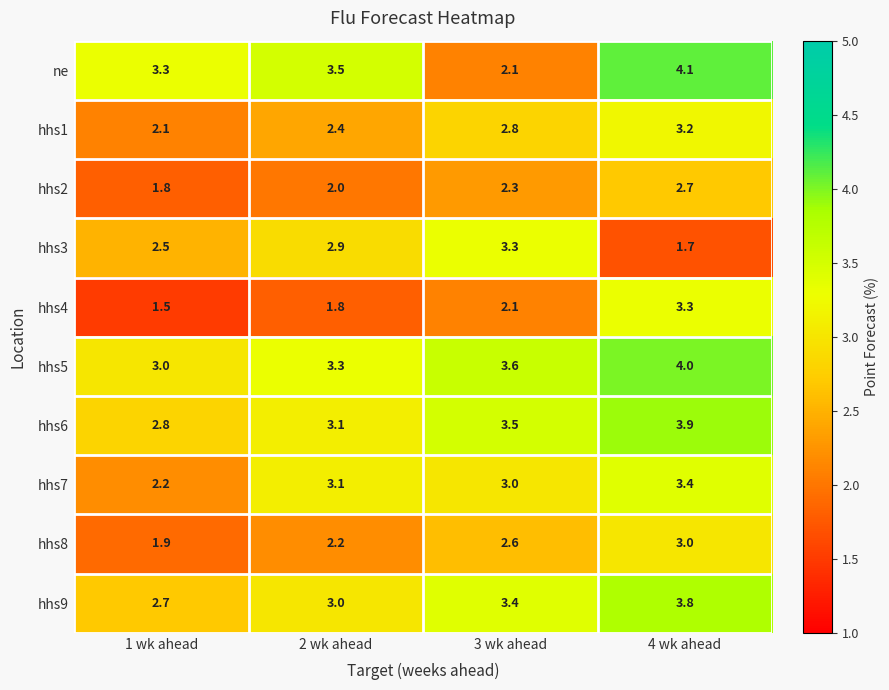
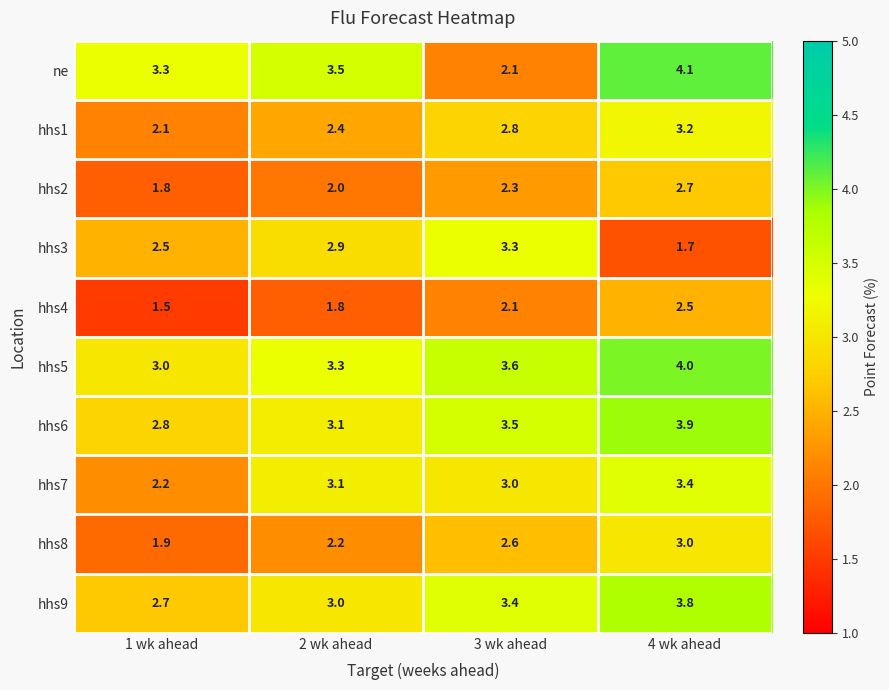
hhs4, 4 wk ahead: 3.3 -> 2.5
